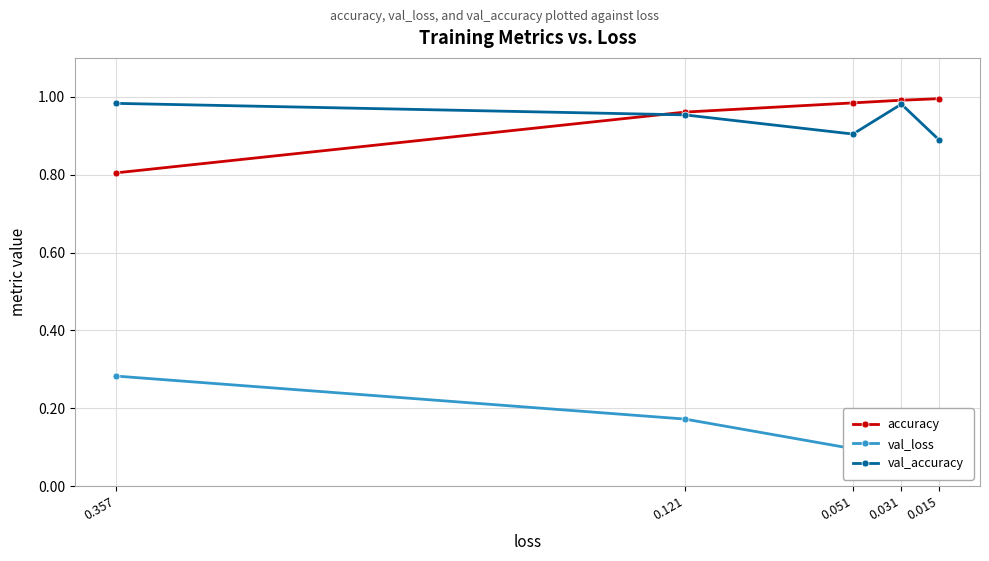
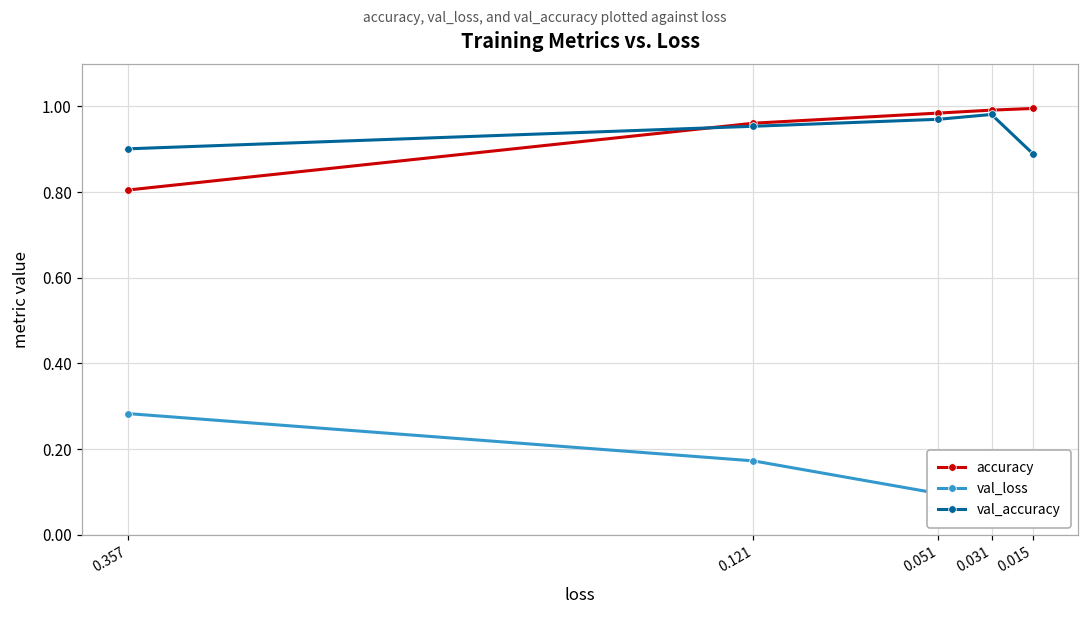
val_accuracy, 0.357: 0.98 -> 0.90
val_accuracy, 0.051: 0.90 -> 0.97
